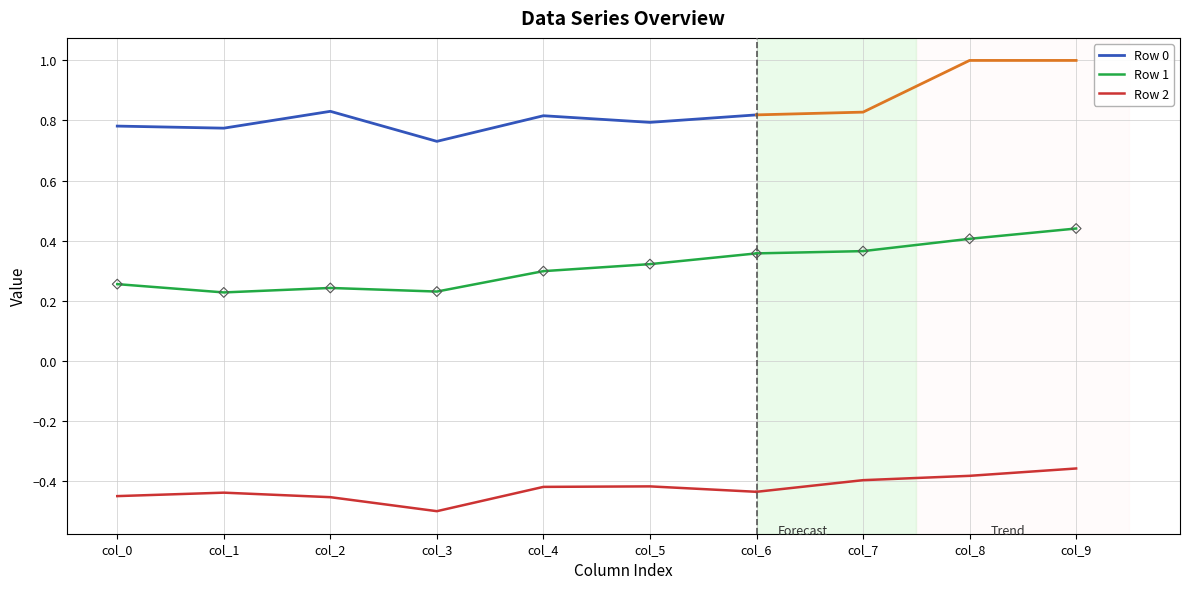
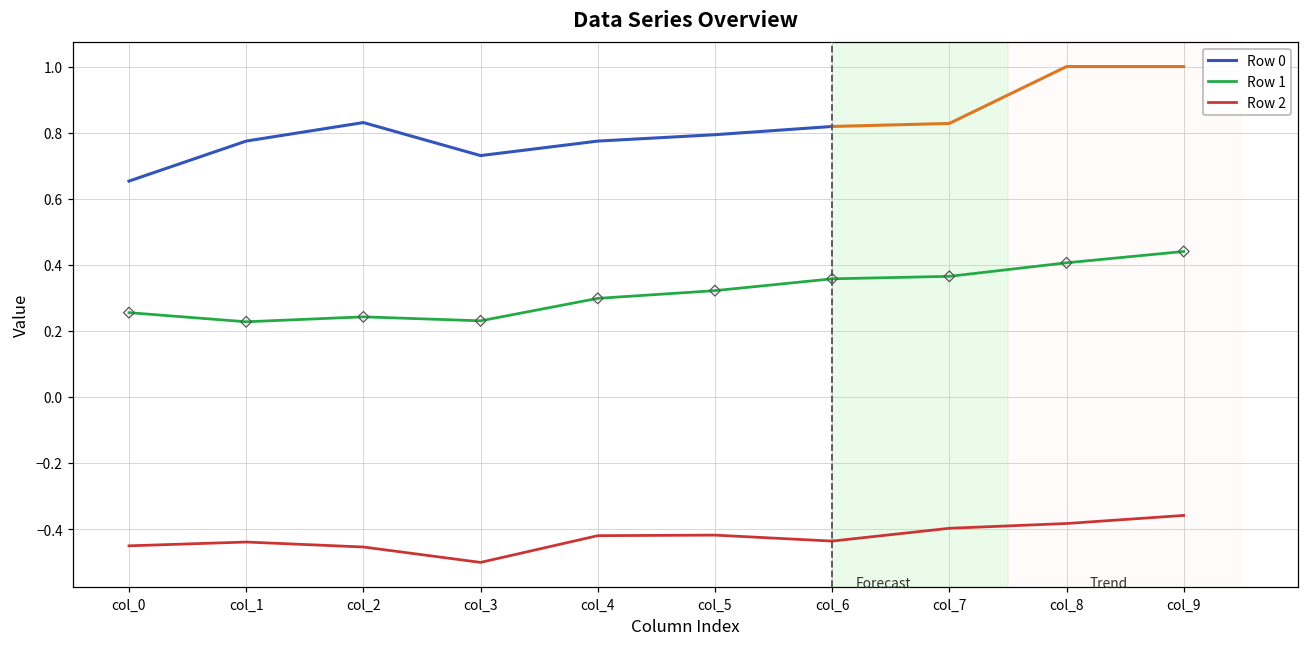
Row 0, col_0: 0.78 -> 0.65
Row 0, col_4: 0.82 -> 0.77
